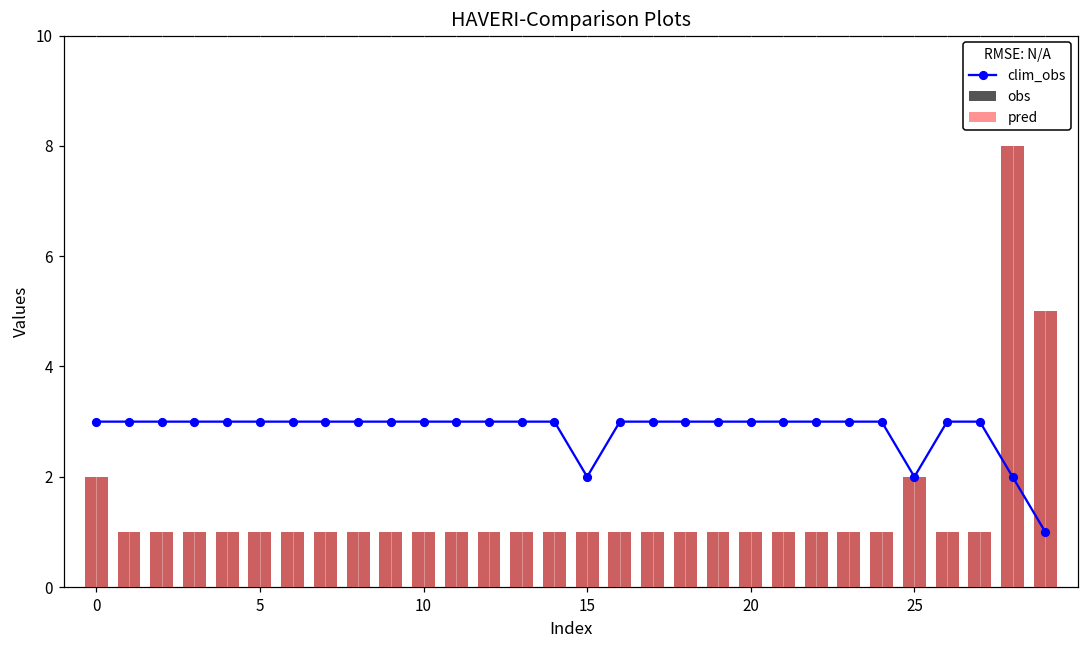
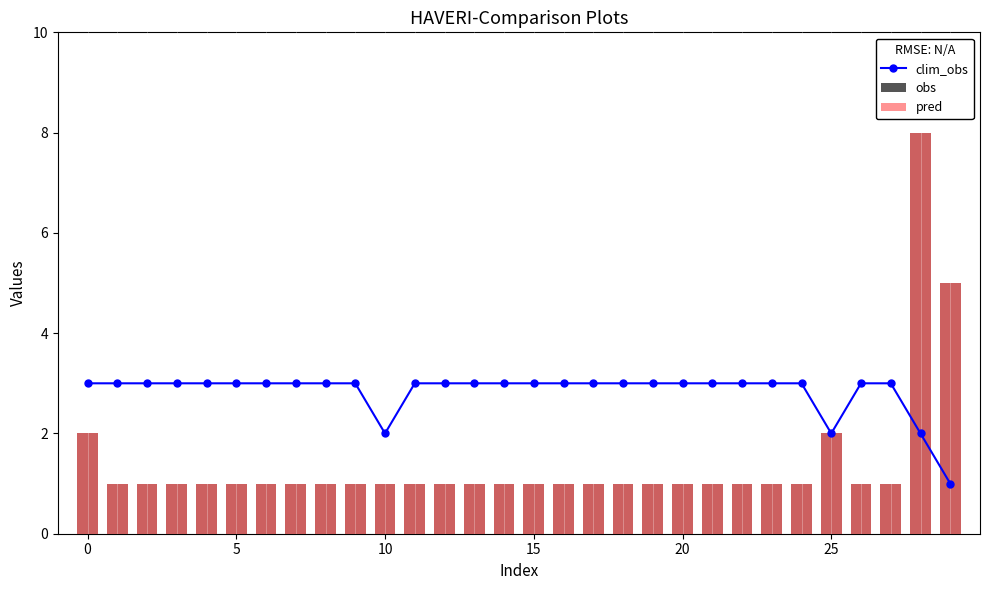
clim_obs, 10: 3 -> 2
clim_obs, 15: 2 -> 3
